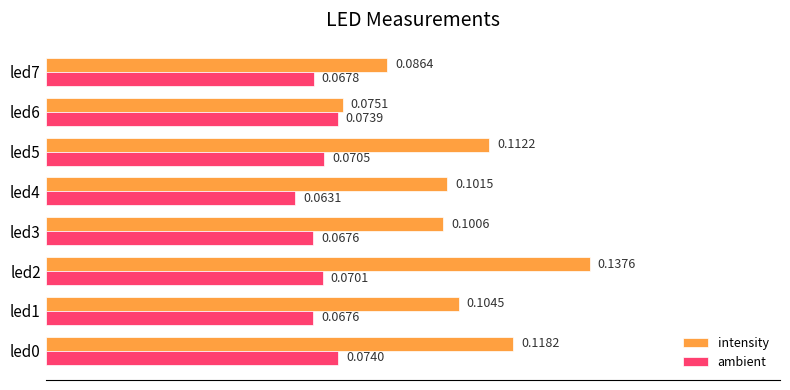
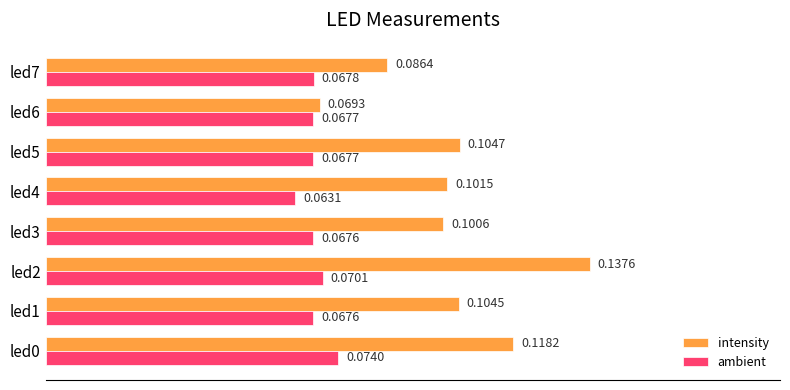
intensity, led6: 0.0751 -> 0.0693
ambient, led6: 0.0739 -> 0.0677
intensity, led5: 0.1122 -> 0.1047
ambient, led5: 0.0705 -> 0.0677
